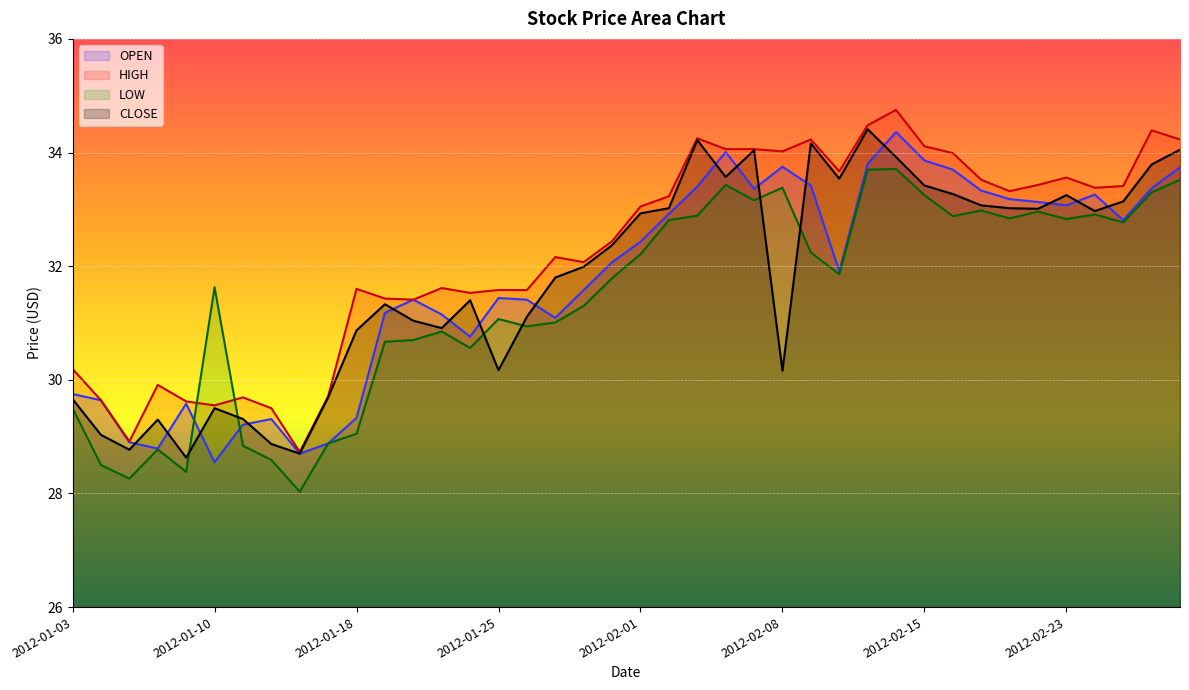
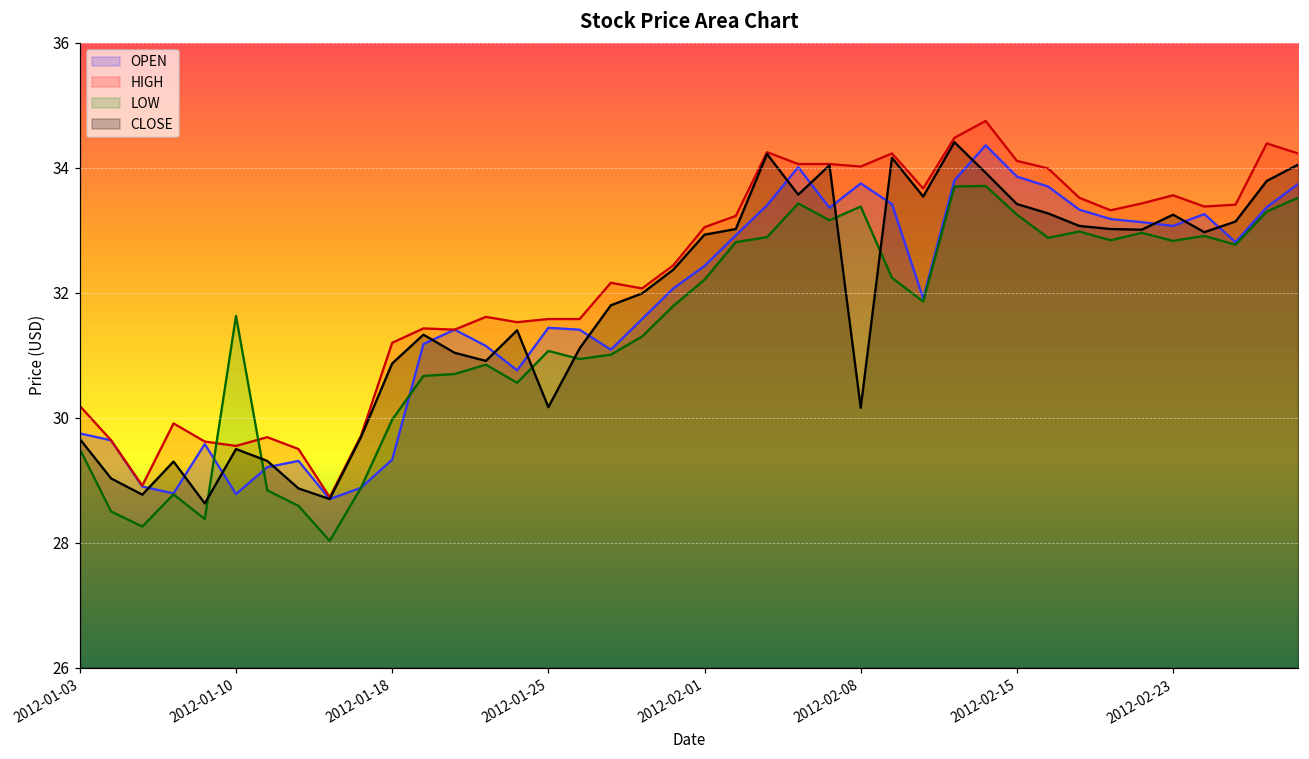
OPEN, 2012-01-10: 28.6 -> 28.8
HIGH, 2012-01-18: 31.6 -> 31.2
LOW, 2012-01-18: 29.1 -> 30.0
